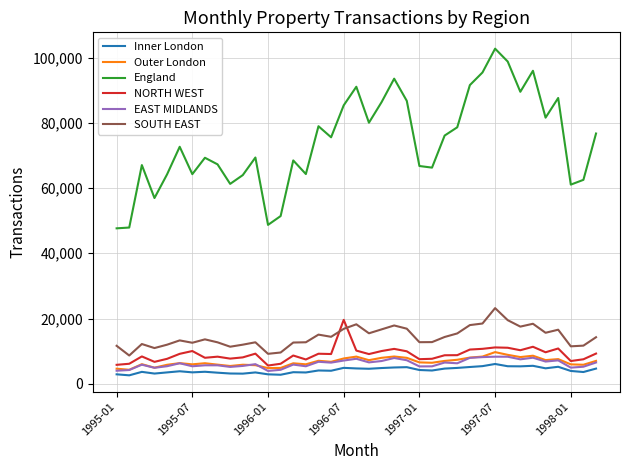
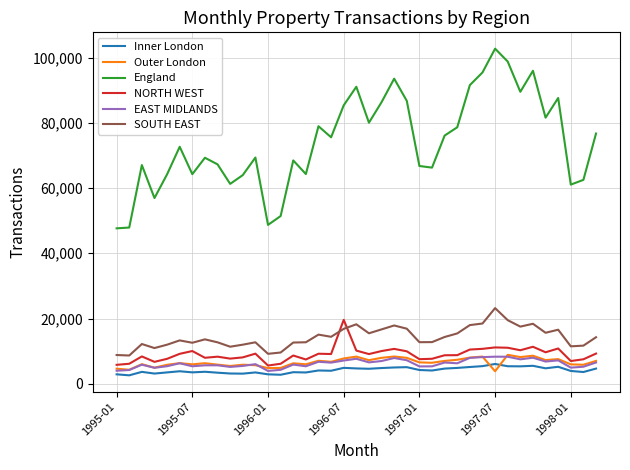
SOUTH EAST, 1995-01: 12,000 -> 9,000
Outer London, 1997-07: 10,000 -> 4,000
